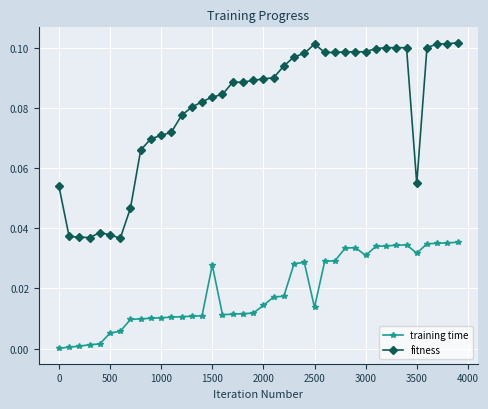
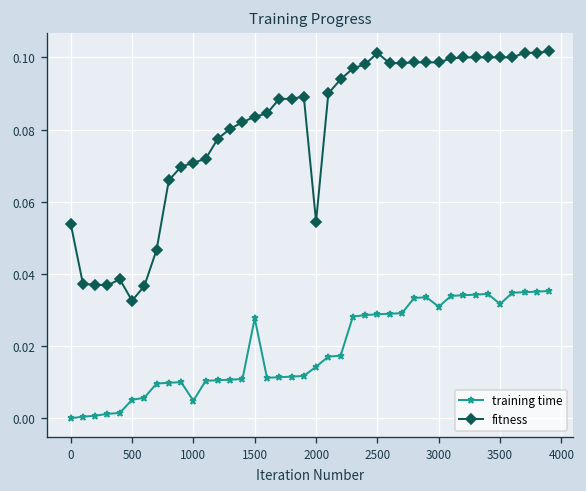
fitness, 500: 0.038 -> 0.033
training time, 1000: 0.010 -> 0.005
fitness, 2000: 0.090 -> 0.054
training time, 2500: 0.014 -> 0.029
fitness, 3500: 0.055 -> 0.100
